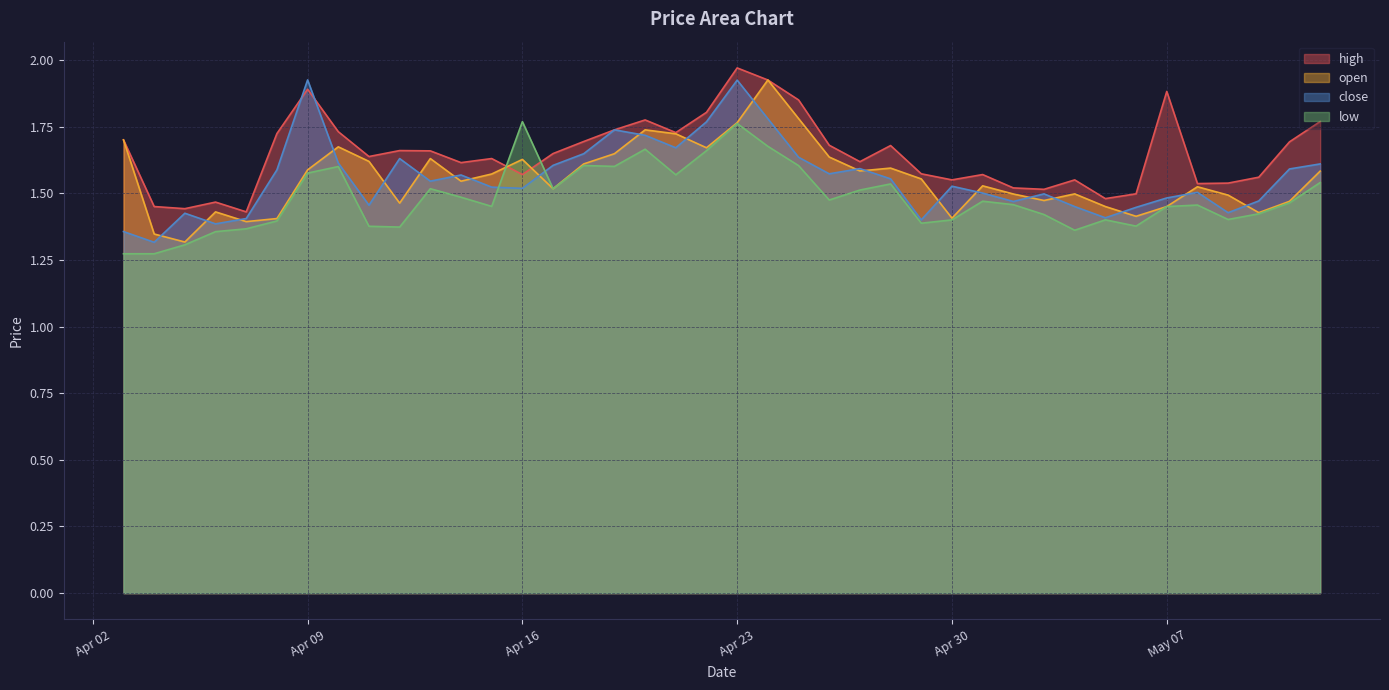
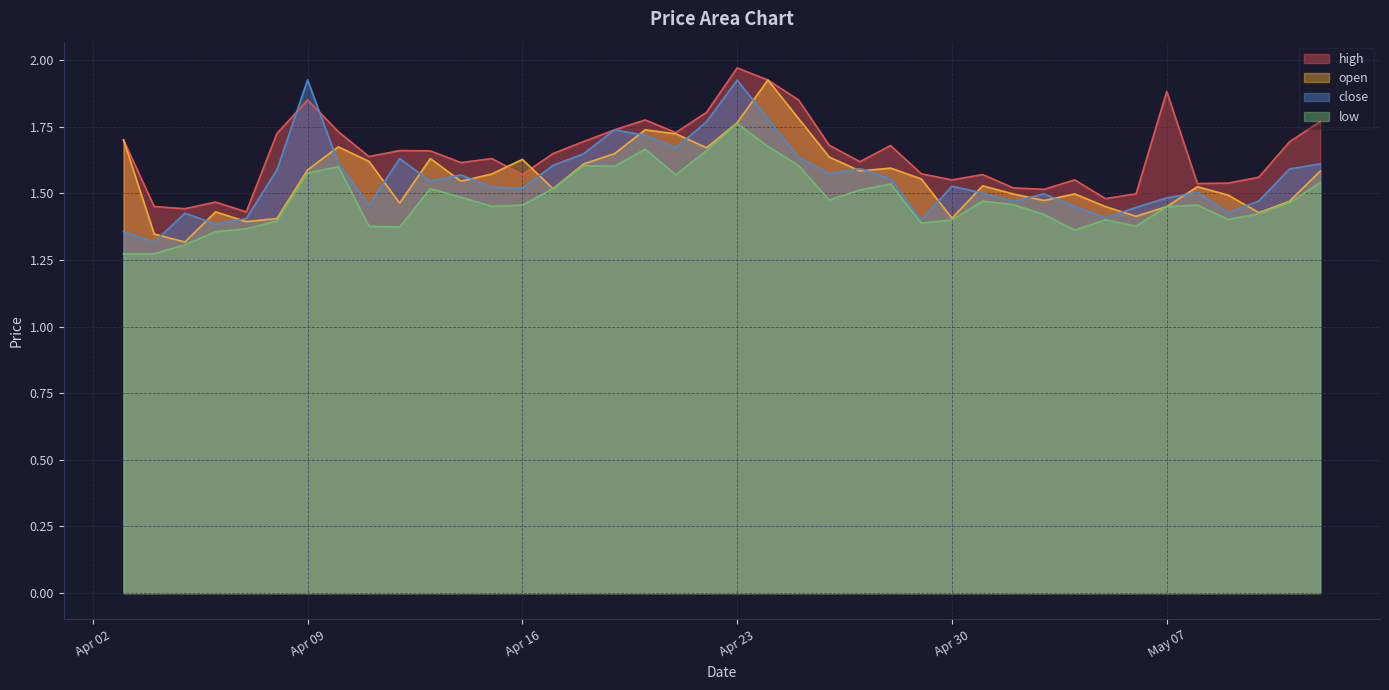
high, Apr 09: 1.89 -> 1.85
low, Apr 16: 1.77 -> 1.46
